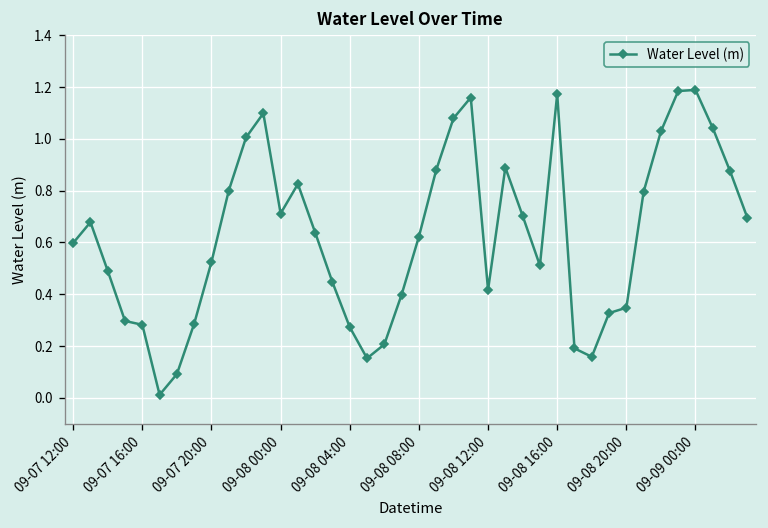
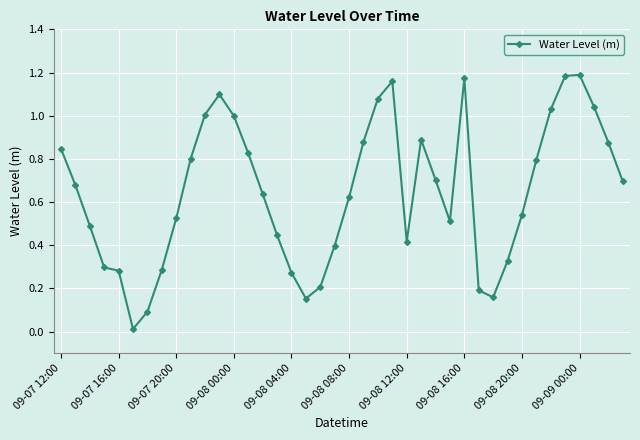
09-07 12:00: 0.60 -> 0.85
09-08 00:00: 0.71 -> 1.00
09-08 20:00: 0.35 -> 0.54
